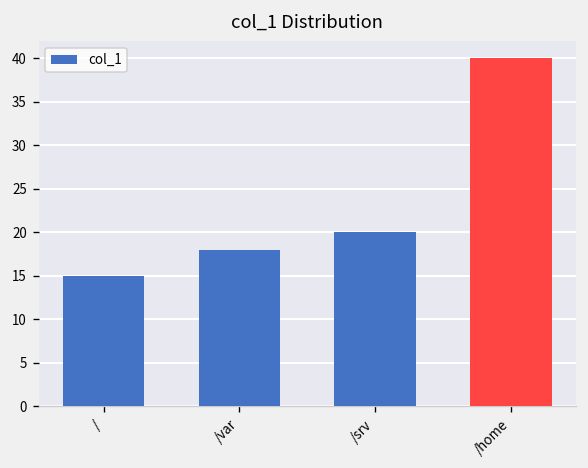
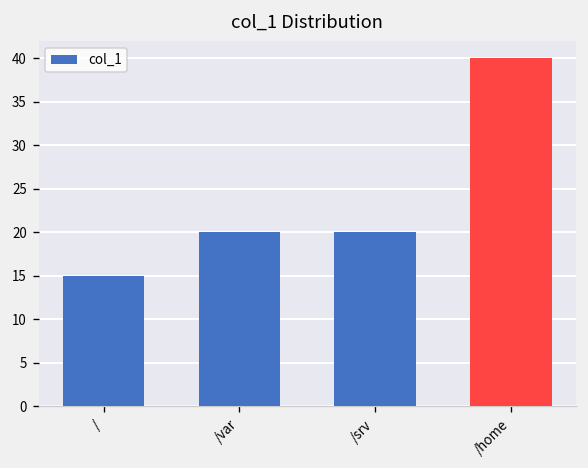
/var: 18 -> 20
